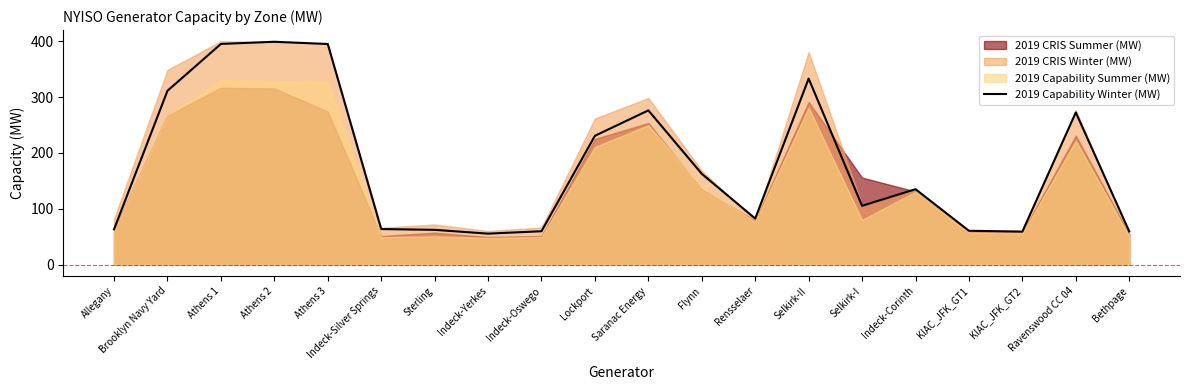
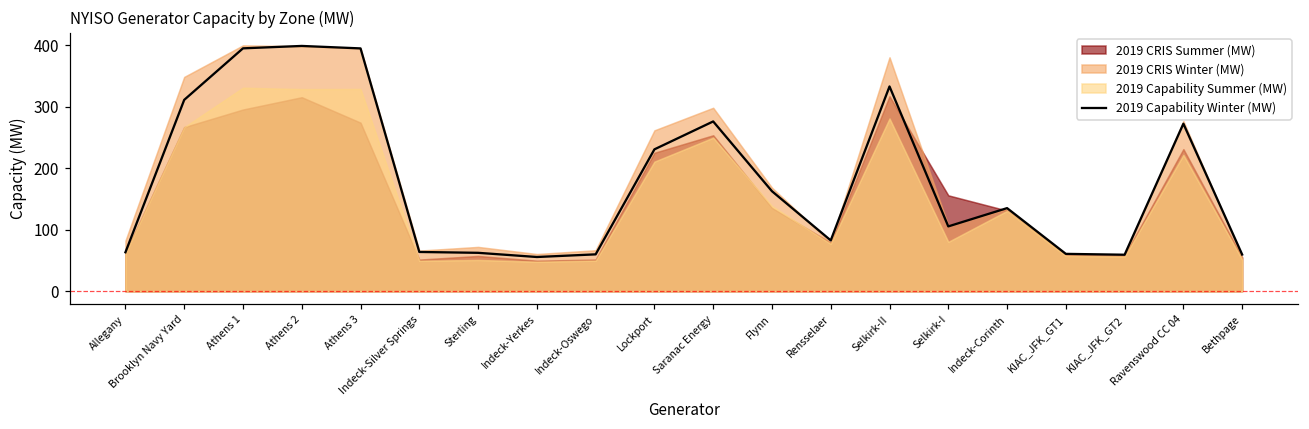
2019 CRIS Summer (MW), Athens 1: 320 -> 300
2019 CRIS Summer (MW), Selkirk-II: 290 -> 320
